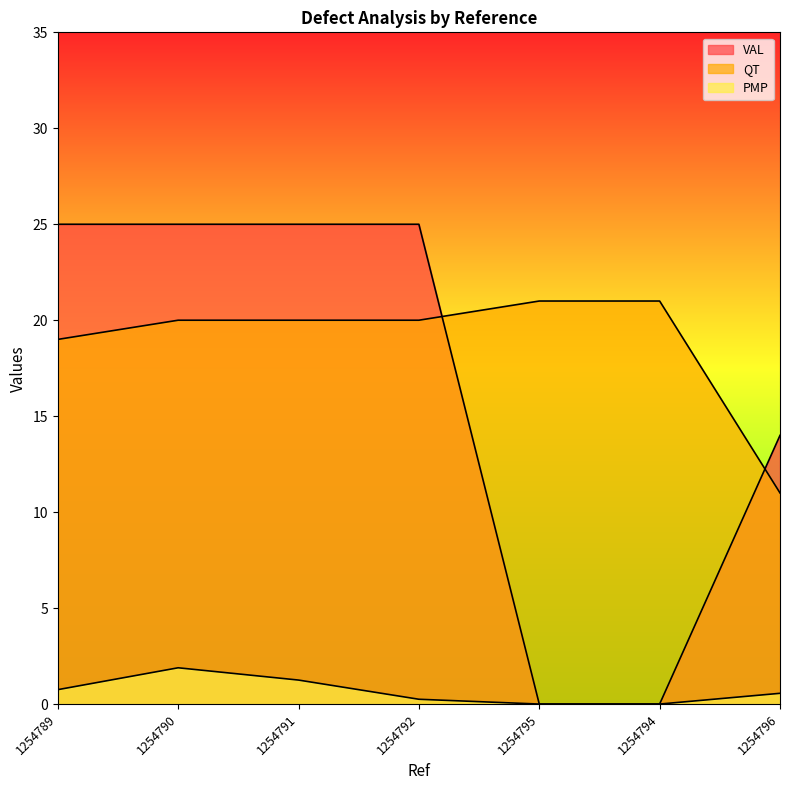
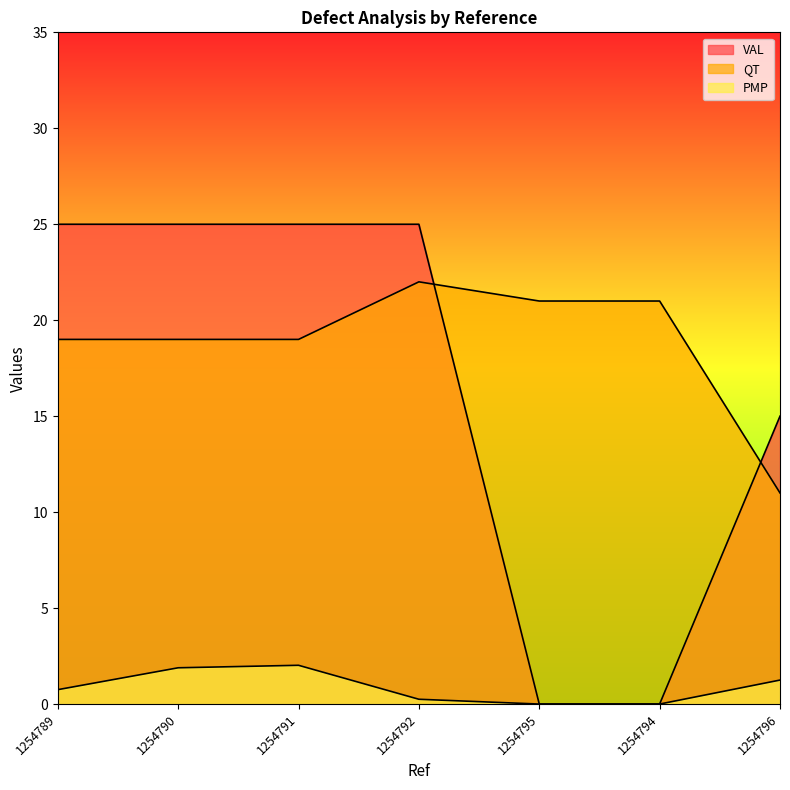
QT, 1254790: 20 -> 19
QT, 1254791: 20 -> 19
PMP, 1254791: 1.3 -> 2.0
QT, 1254792: 20 -> 22
VAL, 1254796: 14 -> 15
PMP, 1254796: 0.6 -> 1.3
